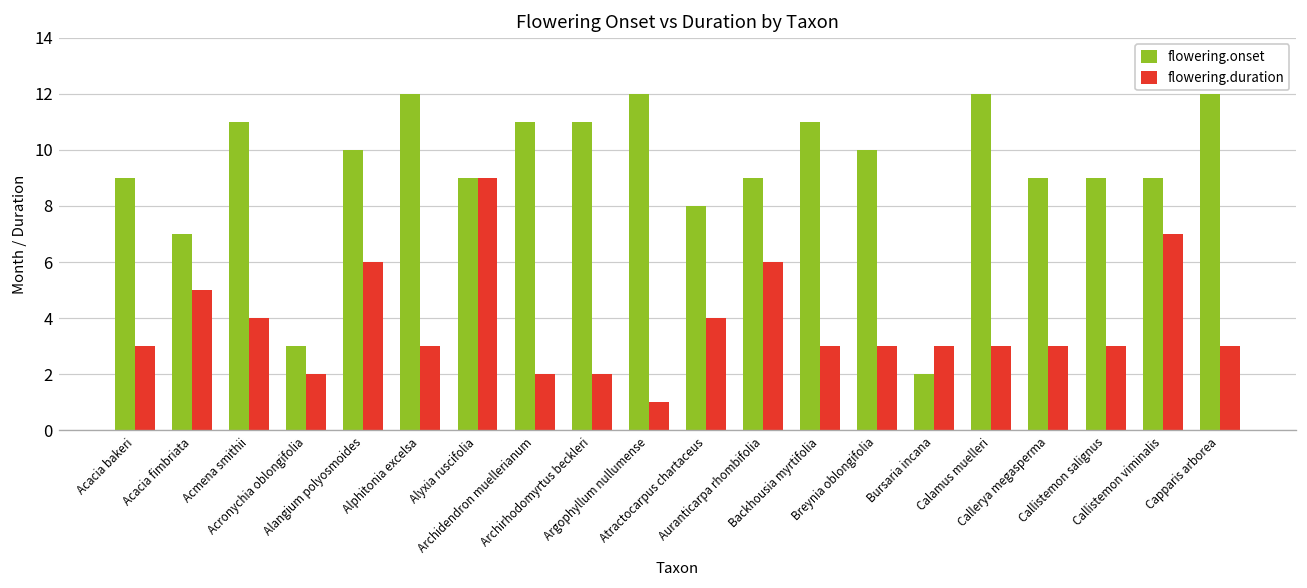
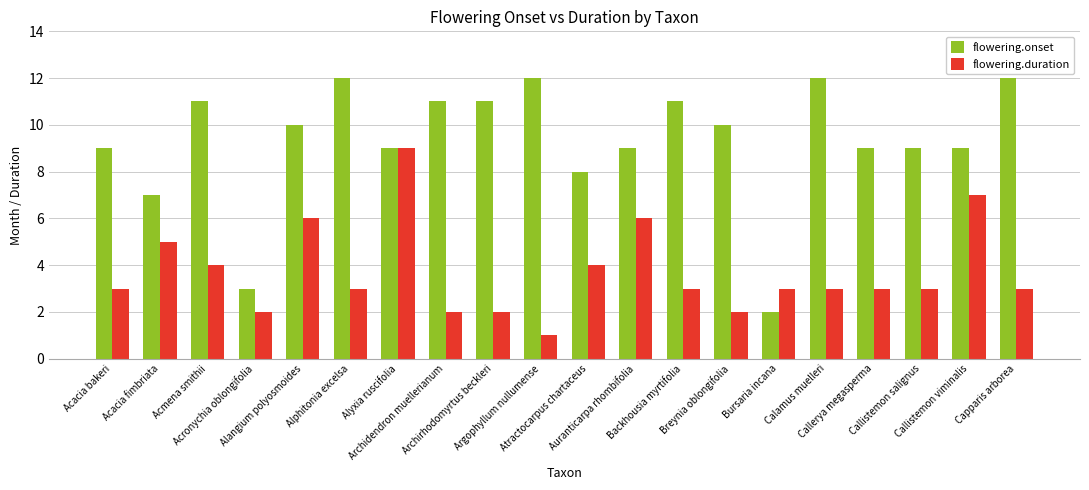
flowering.duration, Breynia oblongifolia: 3 -> 2
